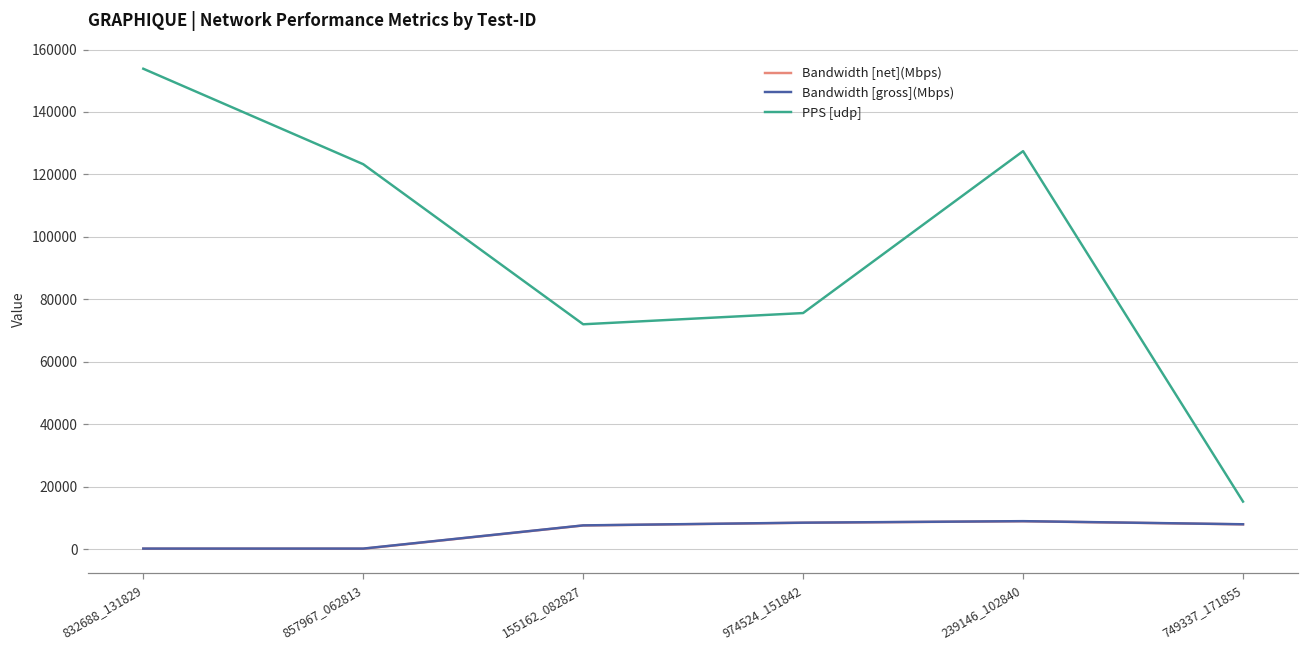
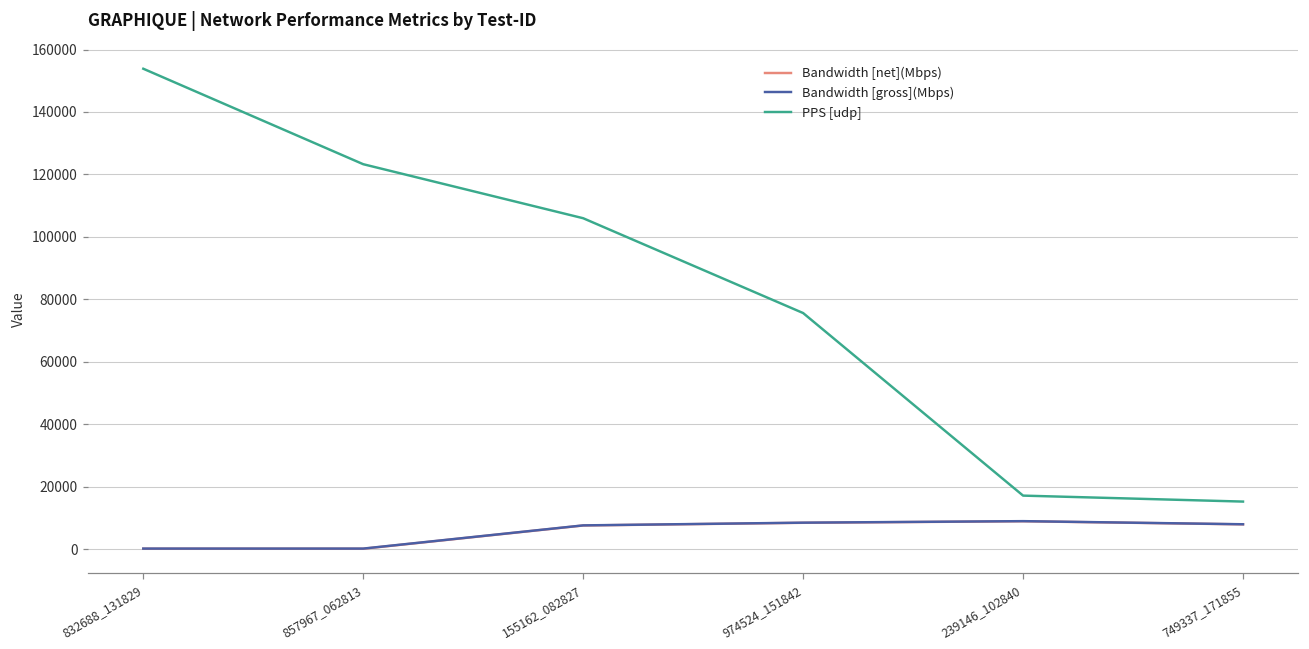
PPS [udp], 155162_082827: 72000 -> 106000
PPS [udp], 239146_102840: 127000 -> 17000
